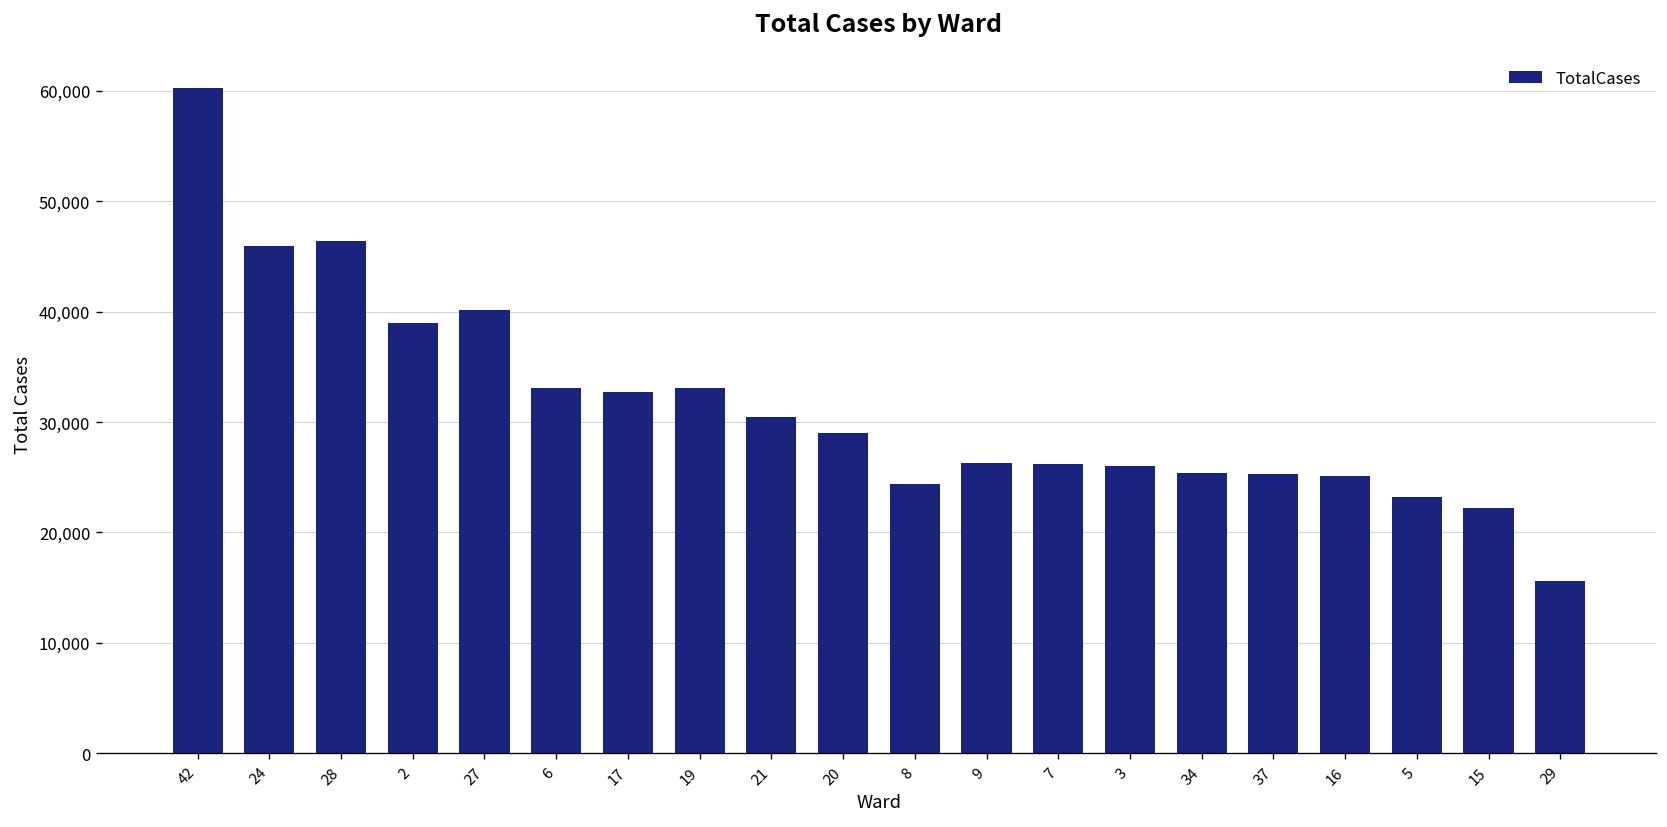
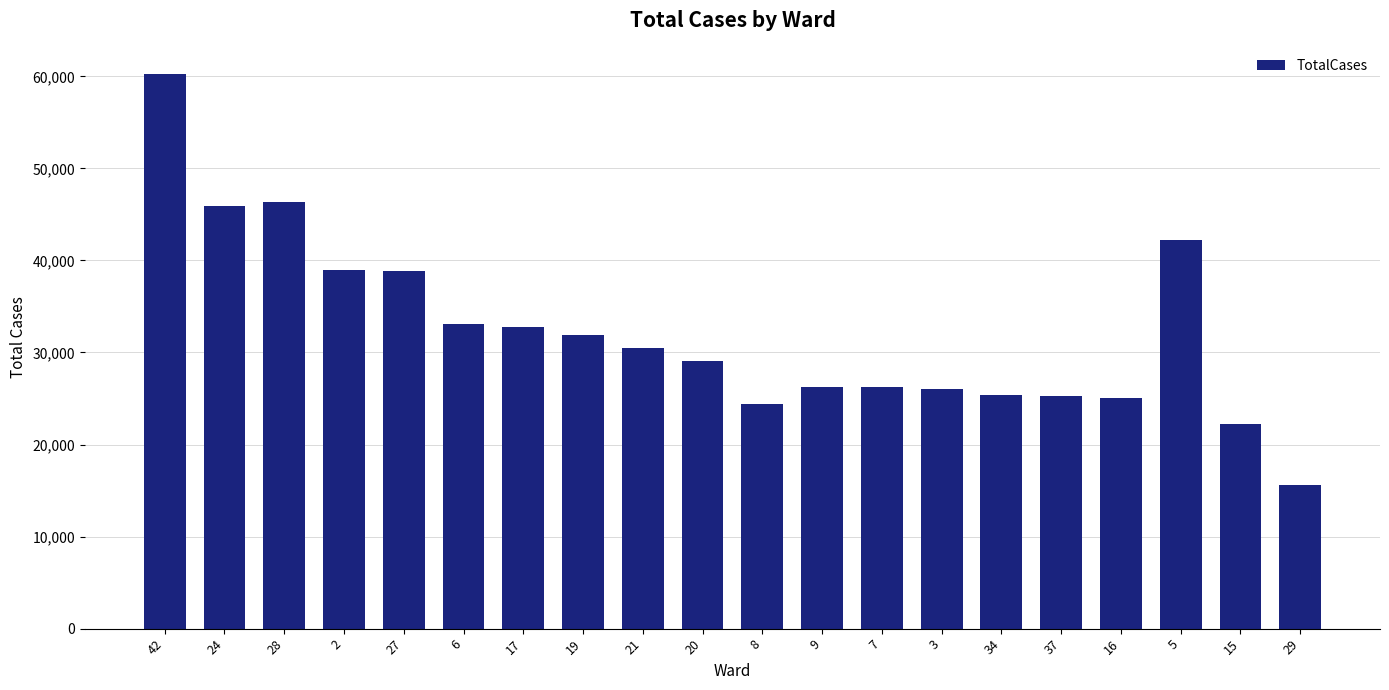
27: 40,000 -> 39,000
19: 33,000 -> 32,000
5: 23,000 -> 42,000
